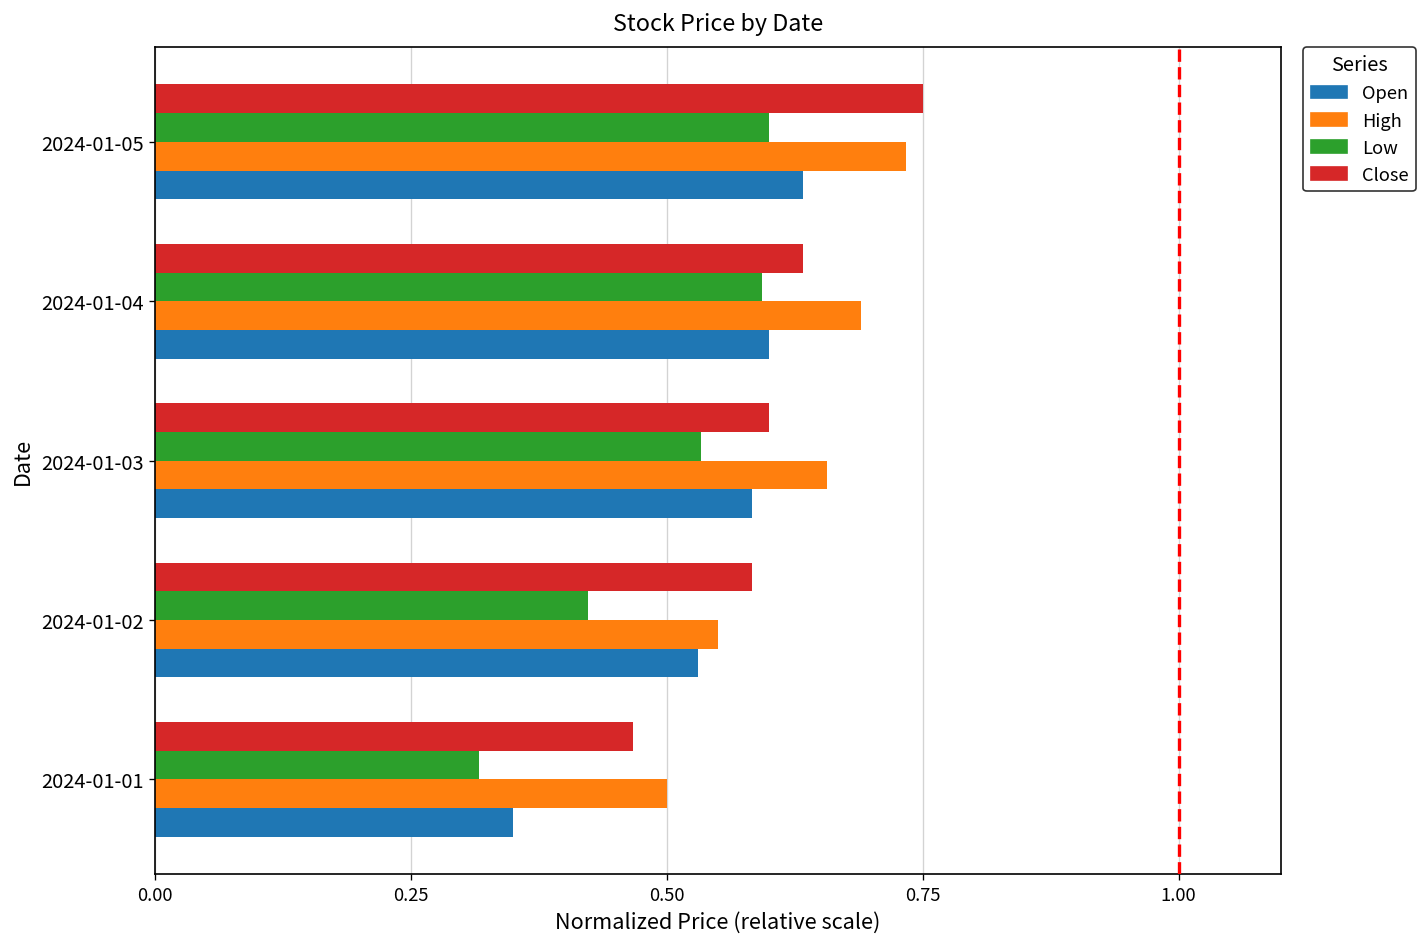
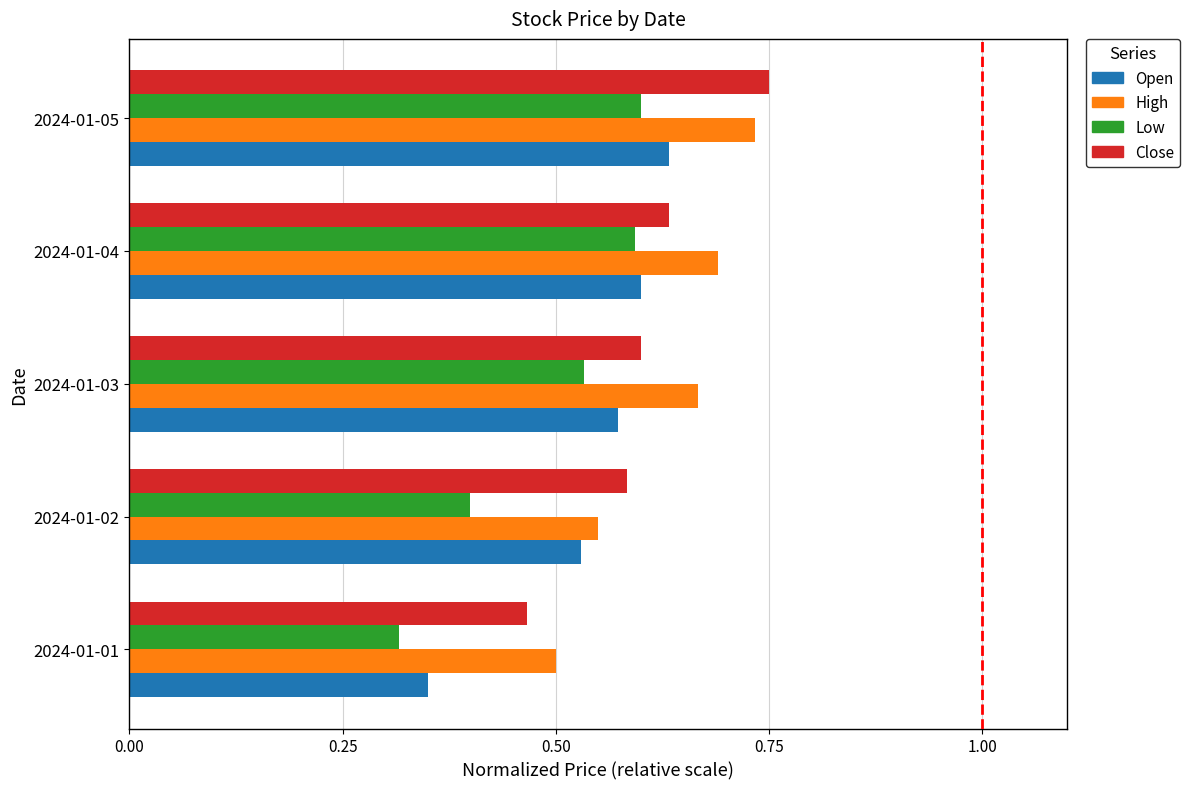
High, 2024-01-03: 0.66 -> 0.67
Open, 2024-01-03: 0.58 -> 0.57
Low, 2024-01-02: 0.42 -> 0.40
